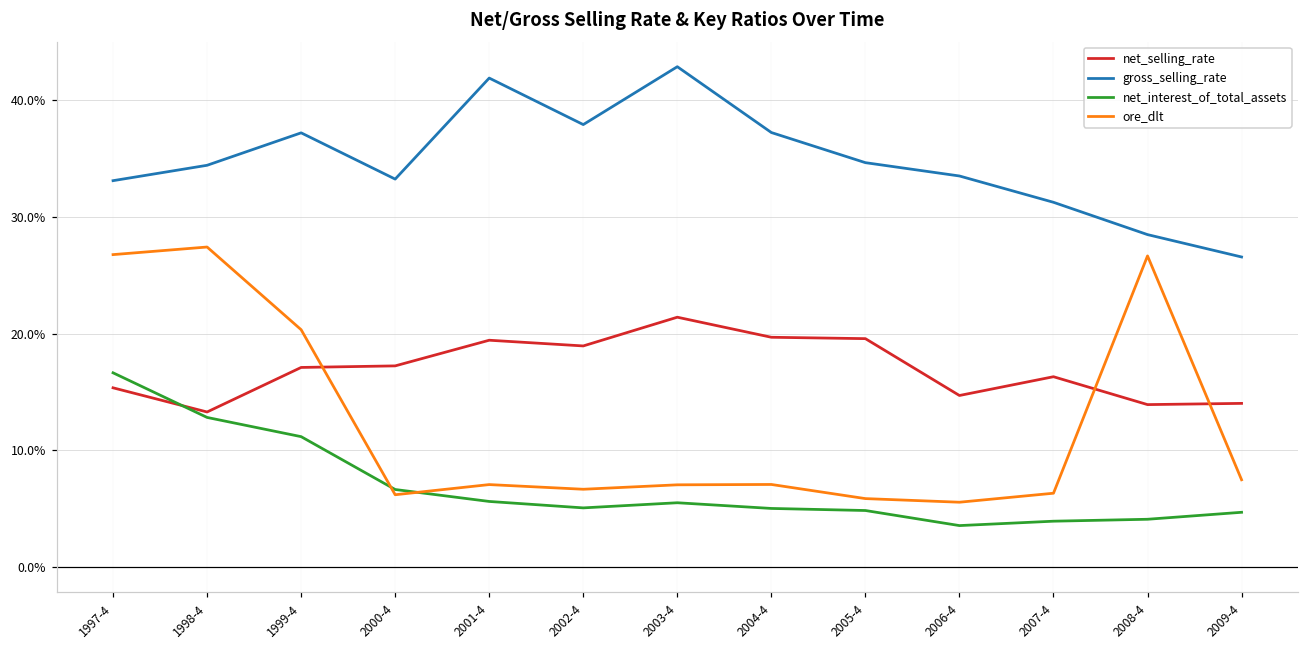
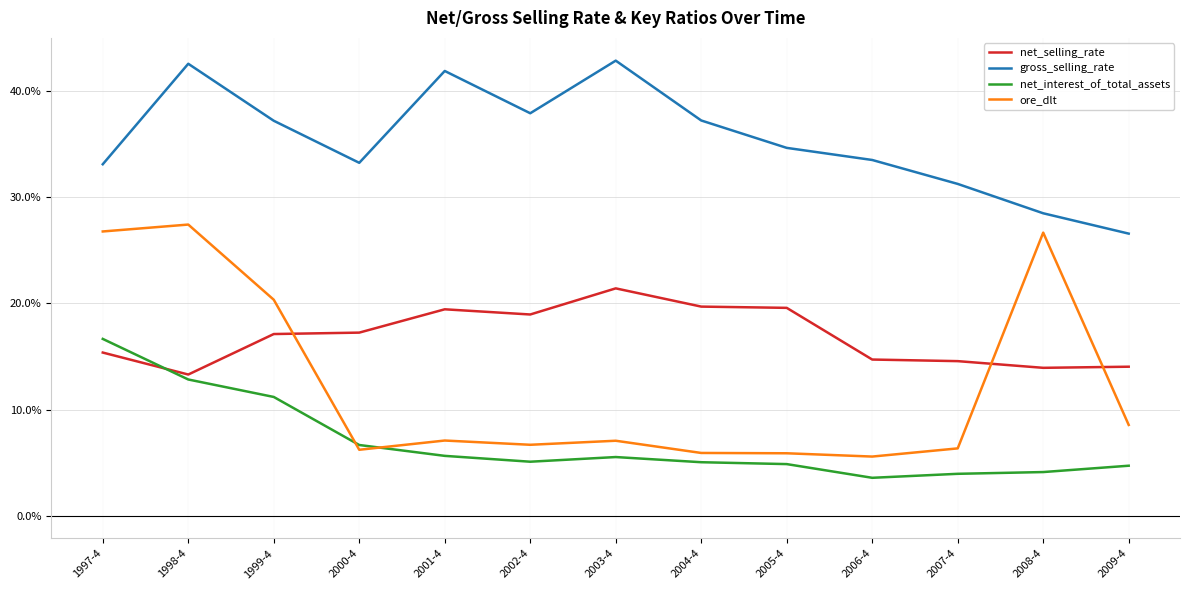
gross_selling_rate, 1998-4: 34.4% -> 42.6%
ore_dlt, 2004-4: 7.1% -> 5.9%
net_selling_rate, 2007-4: 16.3% -> 14.6%
ore_dlt, 2009-4: 7.5% -> 8.5%
